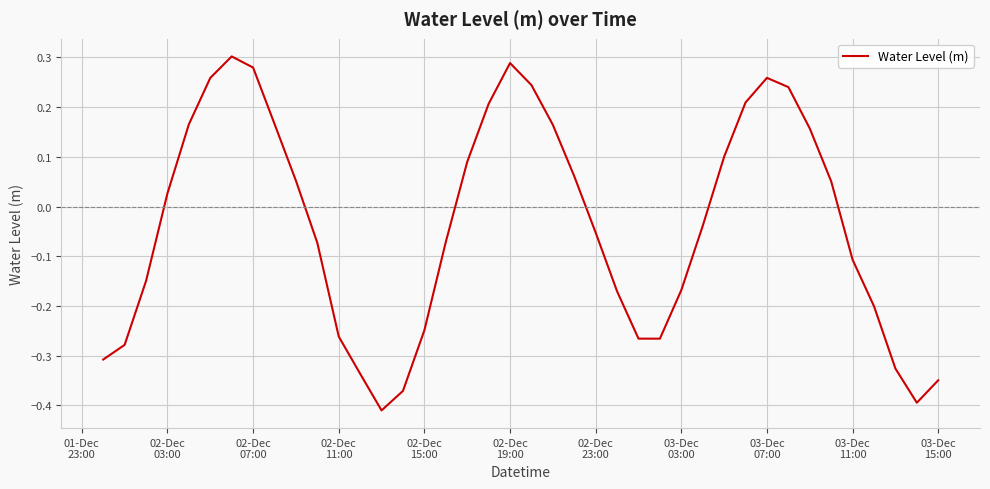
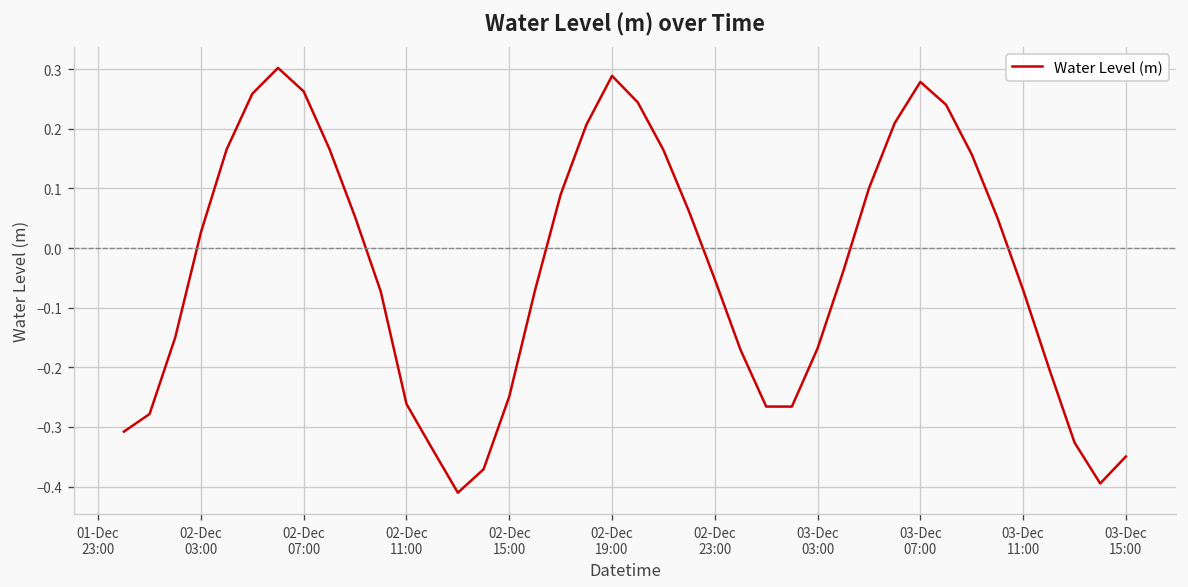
02-Dec 07:00: 0.28 -> 0.26
03-Dec 07:00: 0.26 -> 0.28
03-Dec 11:00: -0.11 -> -0.07
